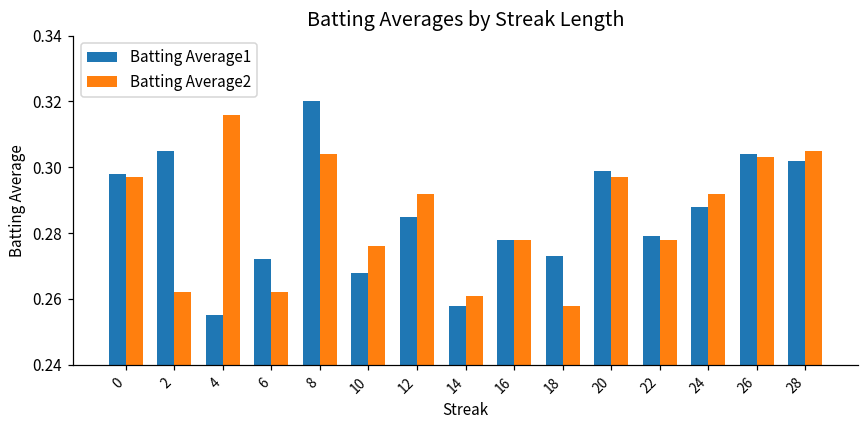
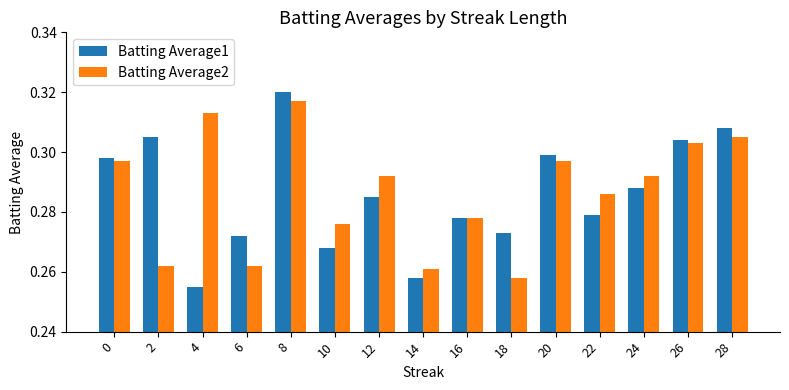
Batting Average2, 4: 0.316 -> 0.313
Batting Average2, 8: 0.304 -> 0.317
Batting Average2, 22: 0.278 -> 0.286
Batting Average1, 28: 0.302 -> 0.308
